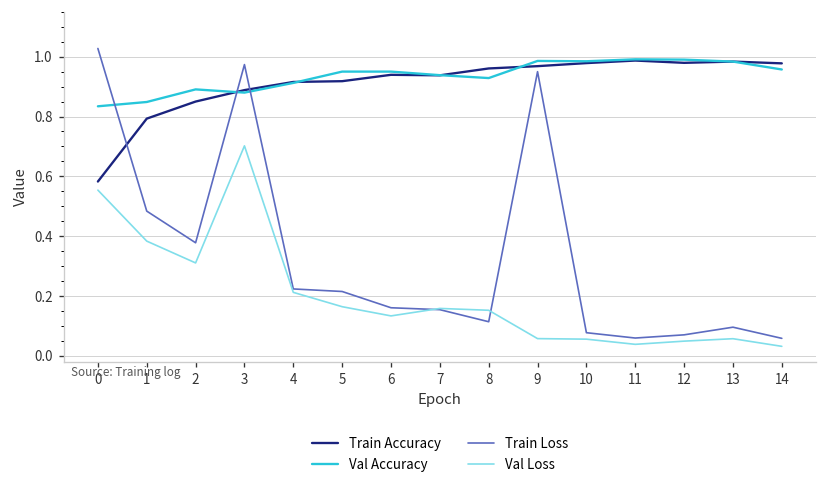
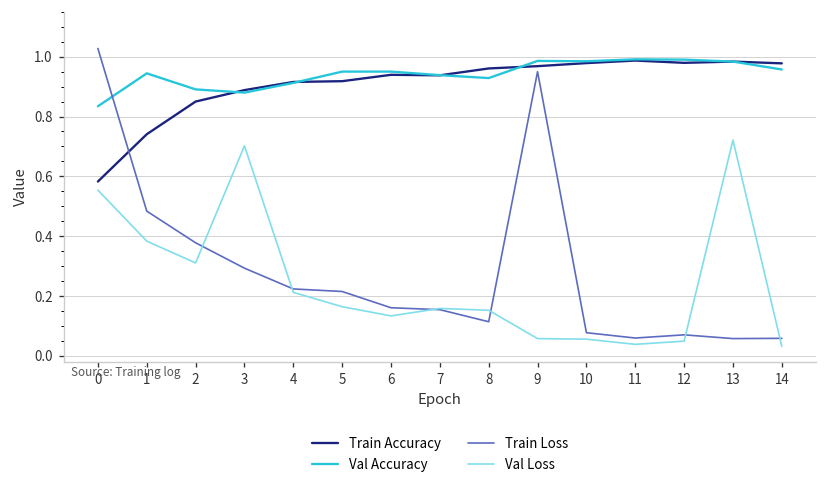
Train Accuracy, 1: 0.79 -> 0.74
Val Accuracy, 1: 0.85 -> 0.94
Train Loss, 3: 0.97 -> 0.29
Train Loss, 13: 0.10 -> 0.06
Val Loss, 13: 0.06 -> 0.72
